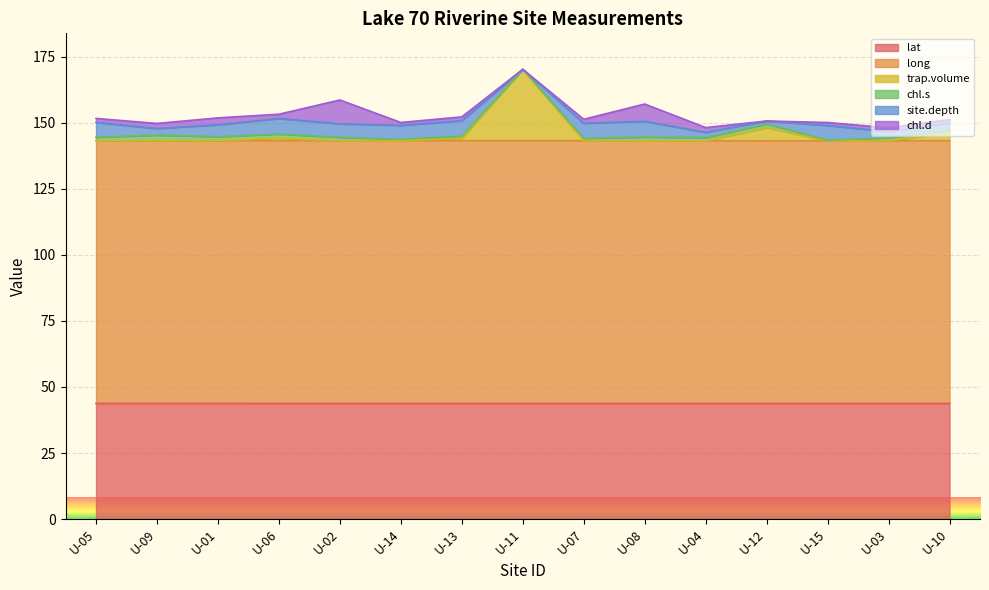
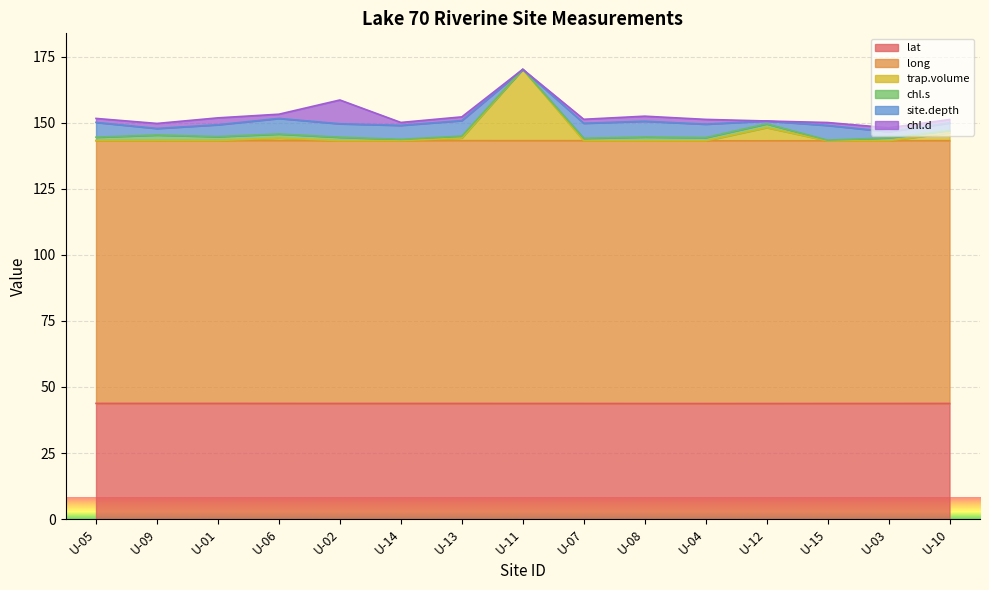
chl.d, U-08: 7 -> 2
site.depth, U-04: 2 -> 5
